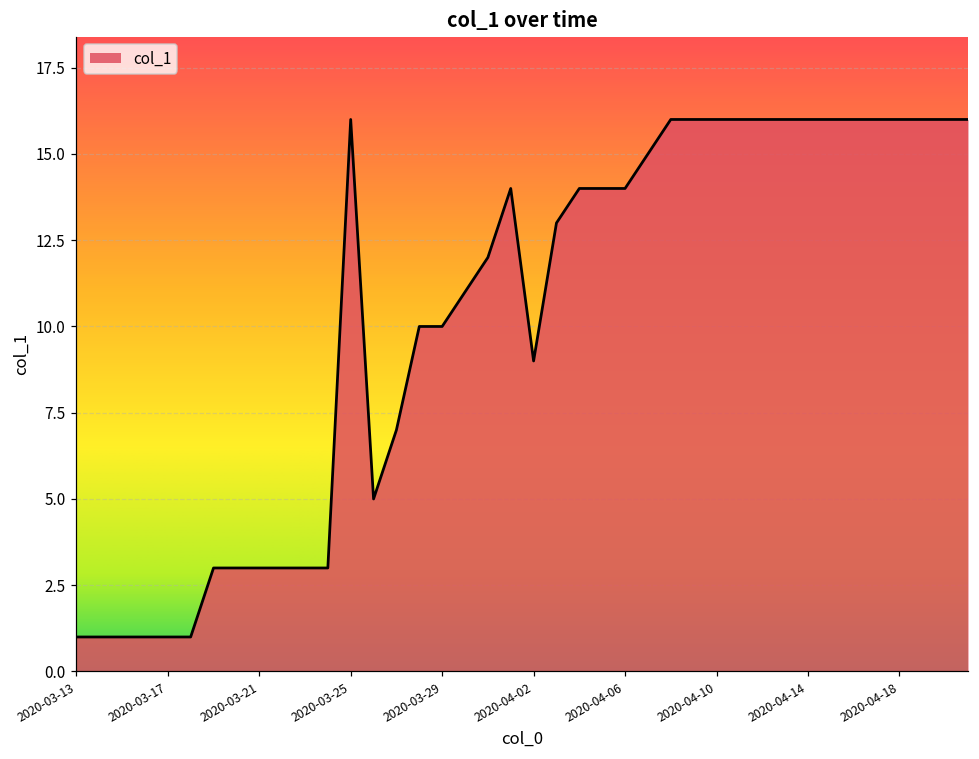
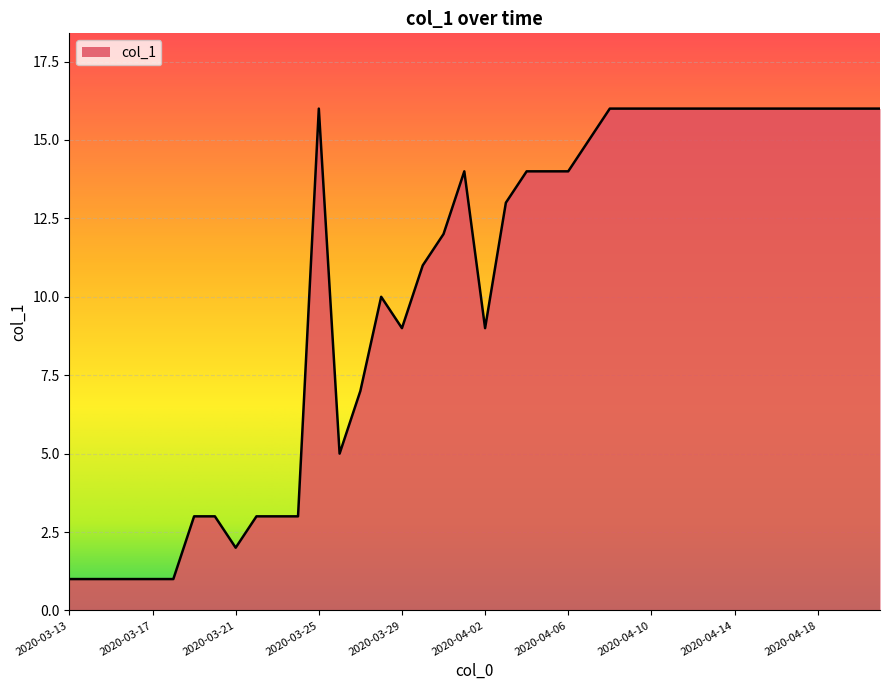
2020-03-21: 3 -> 2
2020-03-29: 10 -> 9
